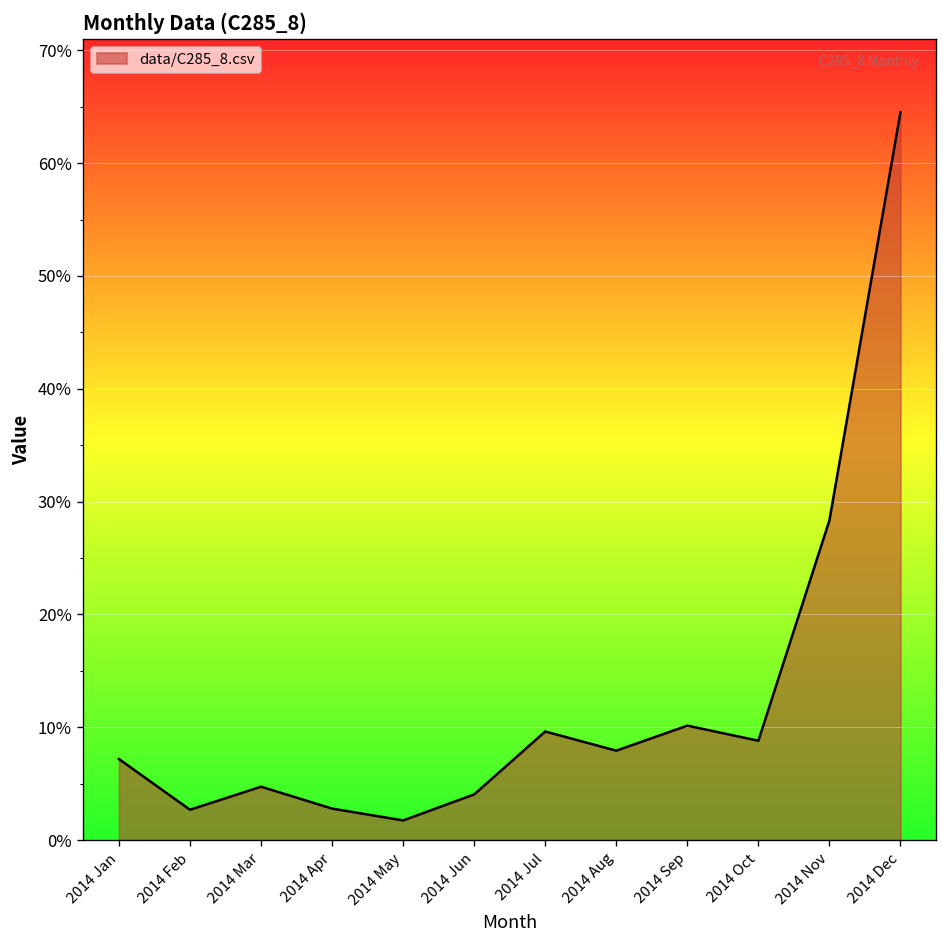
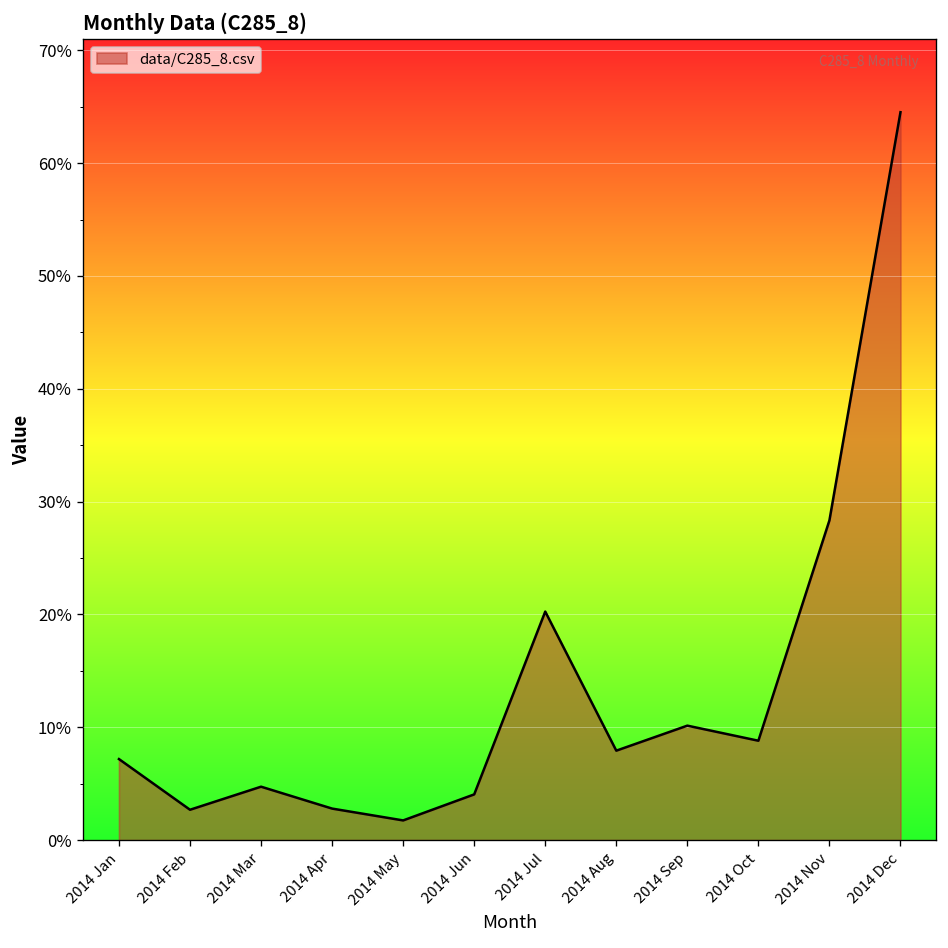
2014 Jul: 10% -> 20%
